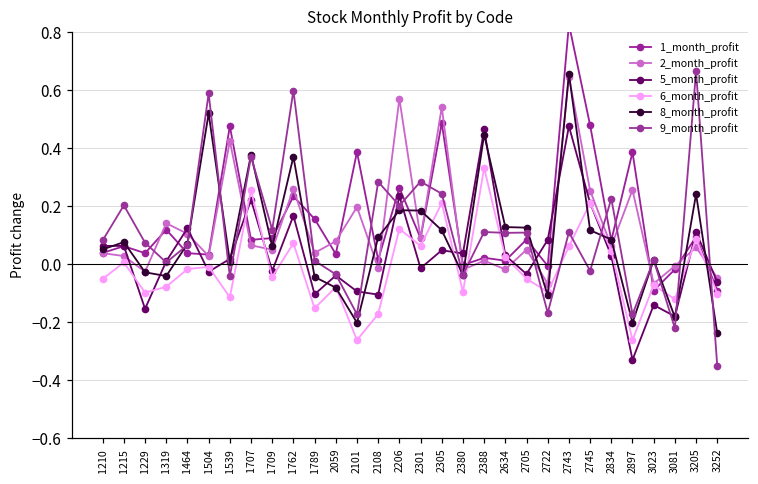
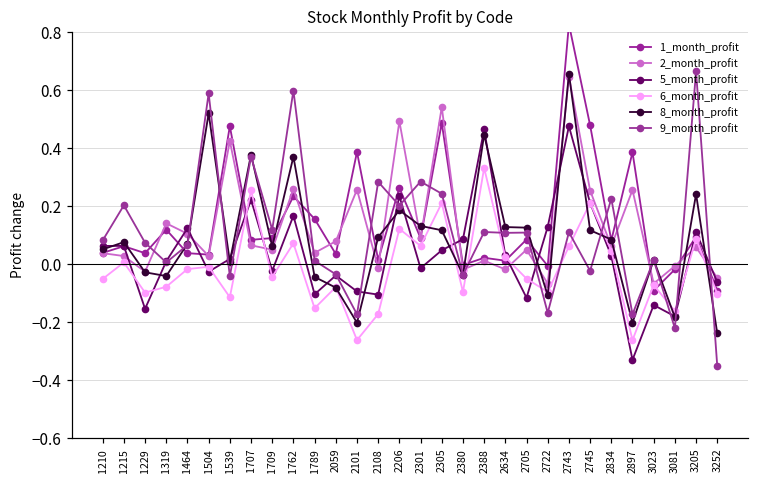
2_month_profit, 2101: 0.20 -> 0.26
2_month_profit, 2206: 0.57 -> 0.49
8_month_profit, 2301: 0.19 -> 0.13
5_month_profit, 2380: 0.04 -> 0.09
5_month_profit, 2705: -0.03 -> -0.12
5_month_profit, 2722: 0.08 -> 0.13
6_month_profit, 3081: -0.12 -> -0.16
